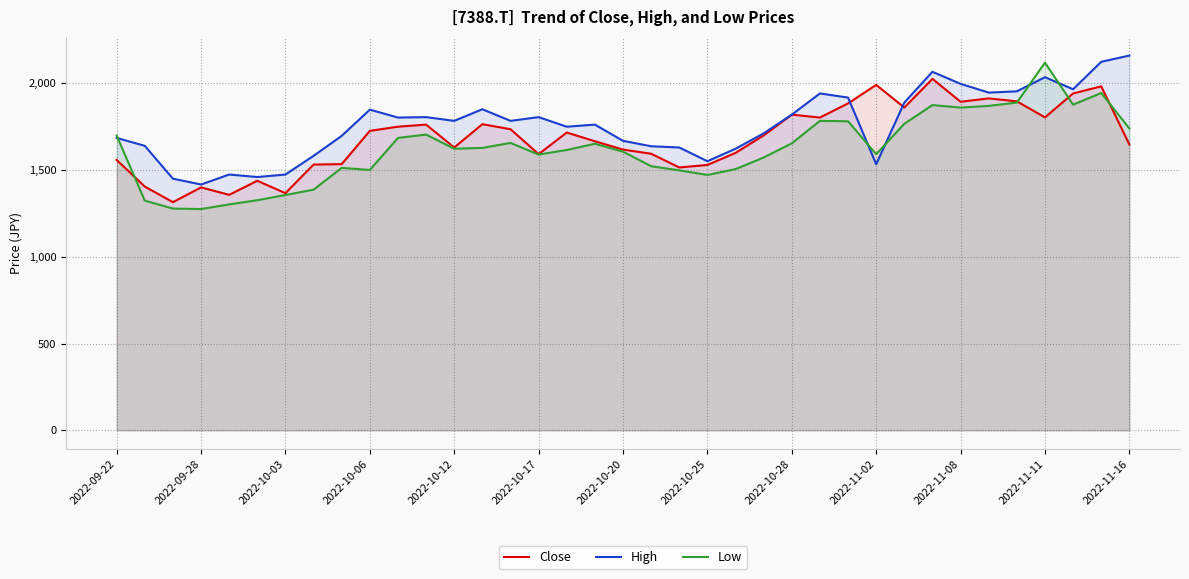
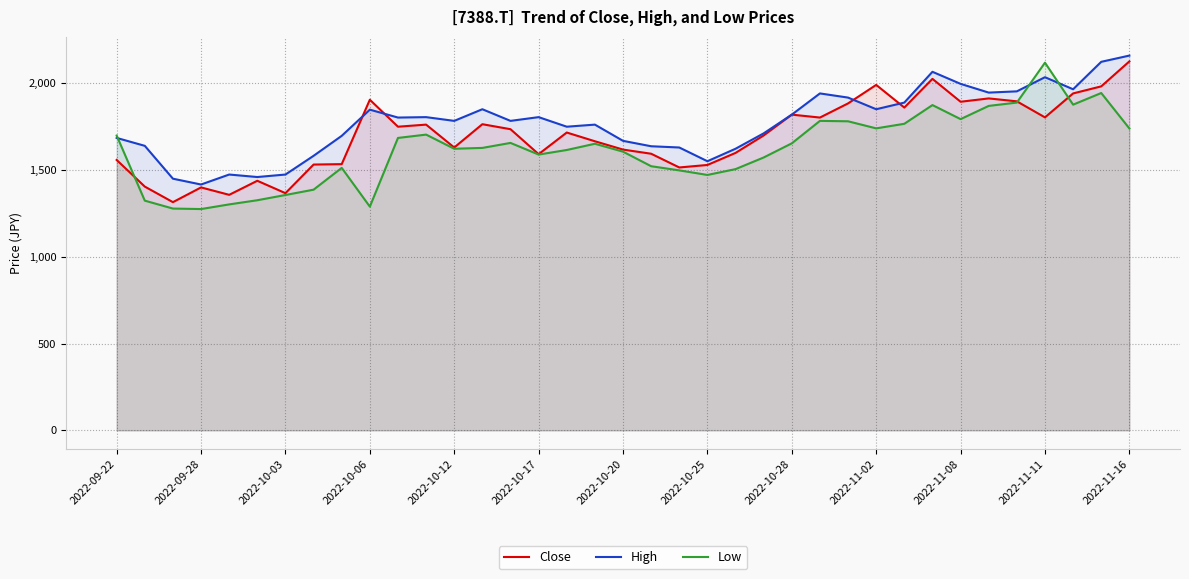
Close, 2022-10-06: 1,730 -> 1,900
Low, 2022-10-06: 1,500 -> 1,290
High, 2022-11-02: 1,530 -> 1,850
Low, 2022-11-02: 1,590 -> 1,740
Low, 2022-11-08: 1,860 -> 1,790
Close, 2022-11-16: 1,650 -> 2,130
